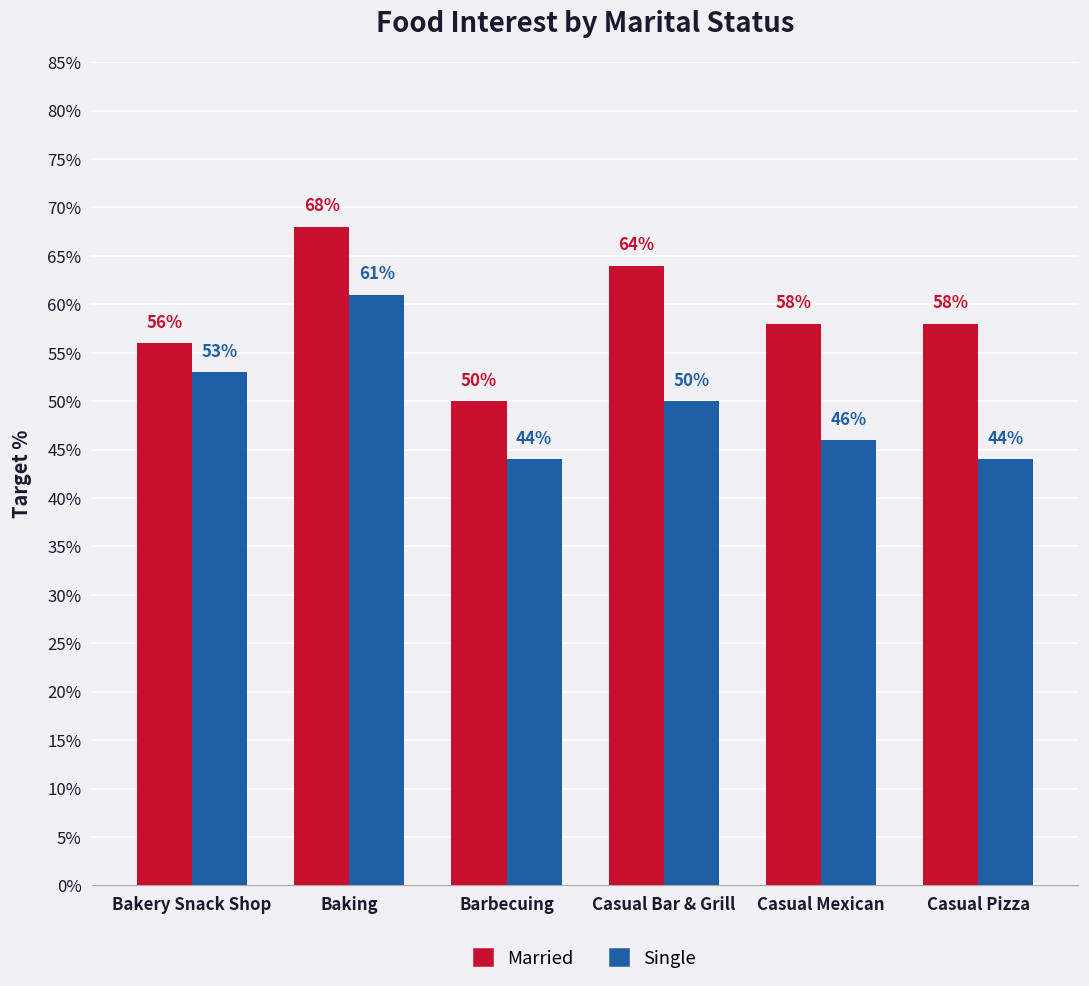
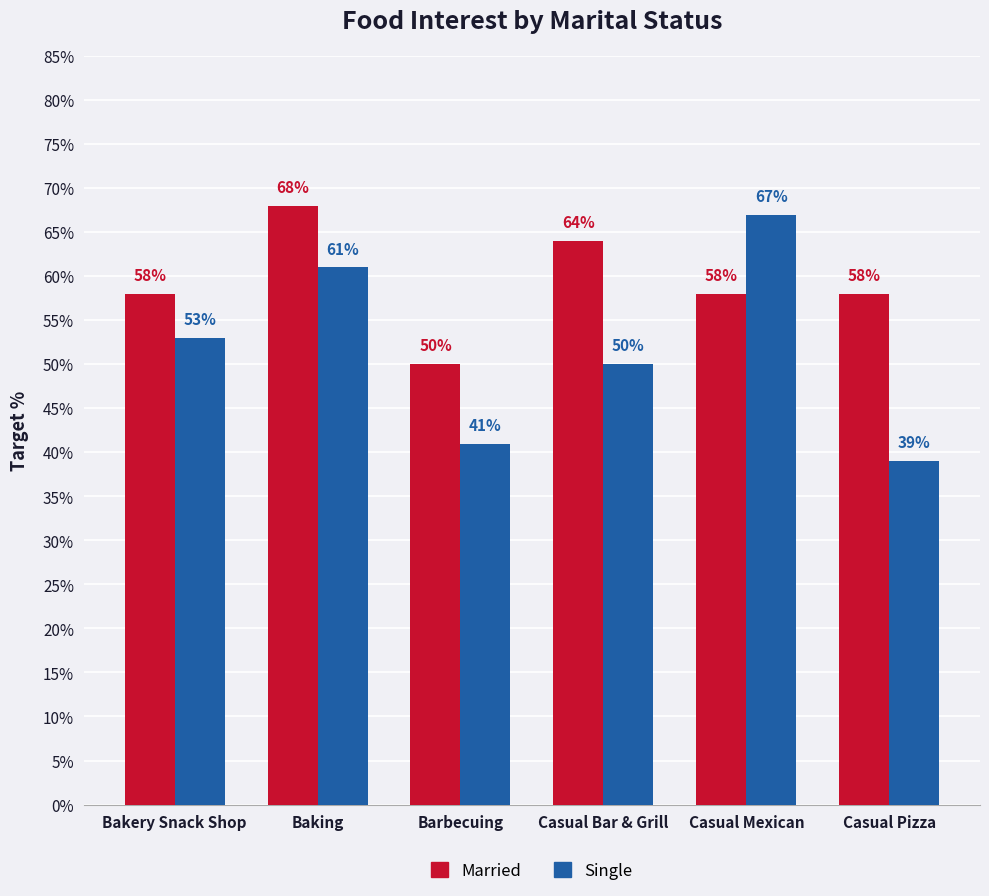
Married, Bakery Snack Shop: 56% -> 58%
Single, Barbecuing: 44% -> 41%
Single, Casual Mexican: 46% -> 67%
Single, Casual Pizza: 44% -> 39%
